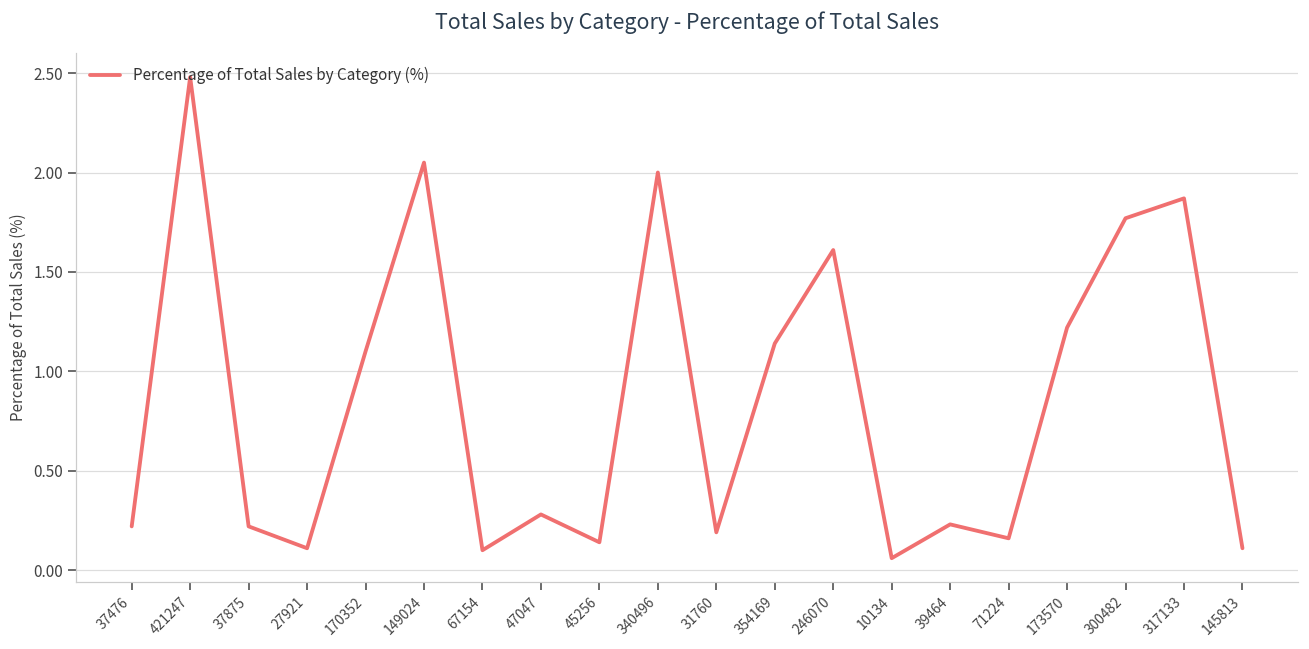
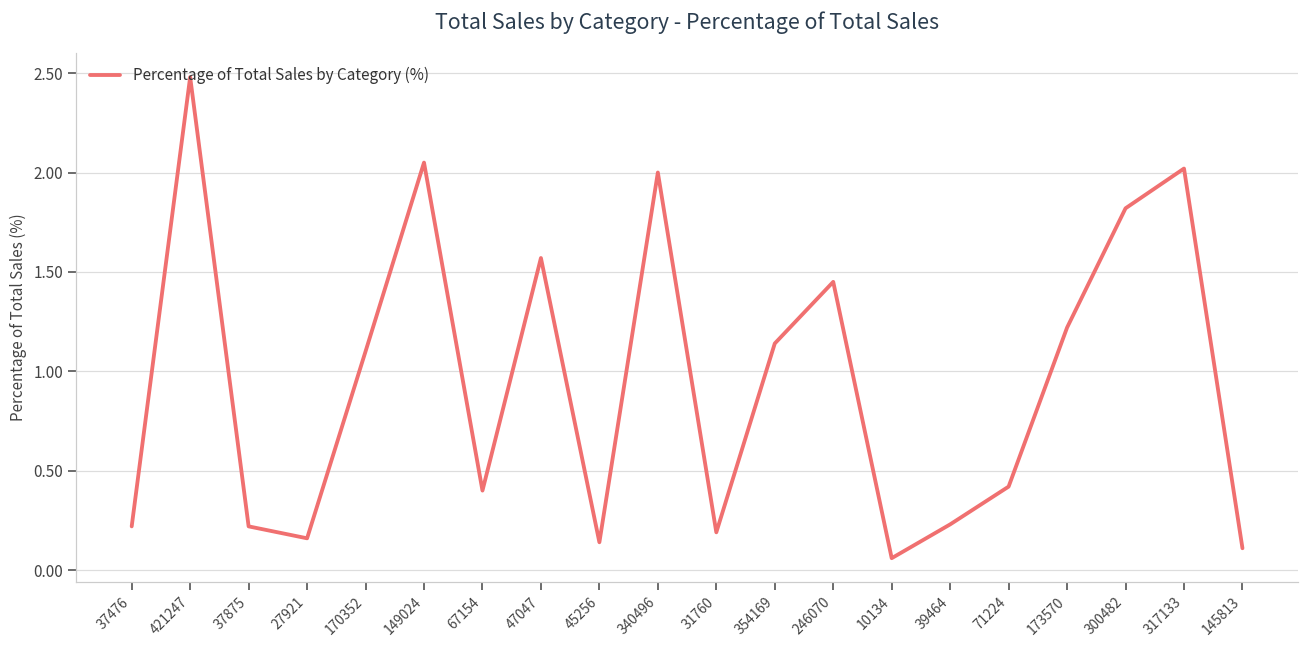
27921: 0.11 -> 0.16
67154: 0.1 -> 0.4
47047: 0.28 -> 1.57
246070: 1.61 -> 1.45
71224: 0.16 -> 0.42
300482: 1.77 -> 1.82
317133: 1.87 -> 2.02
